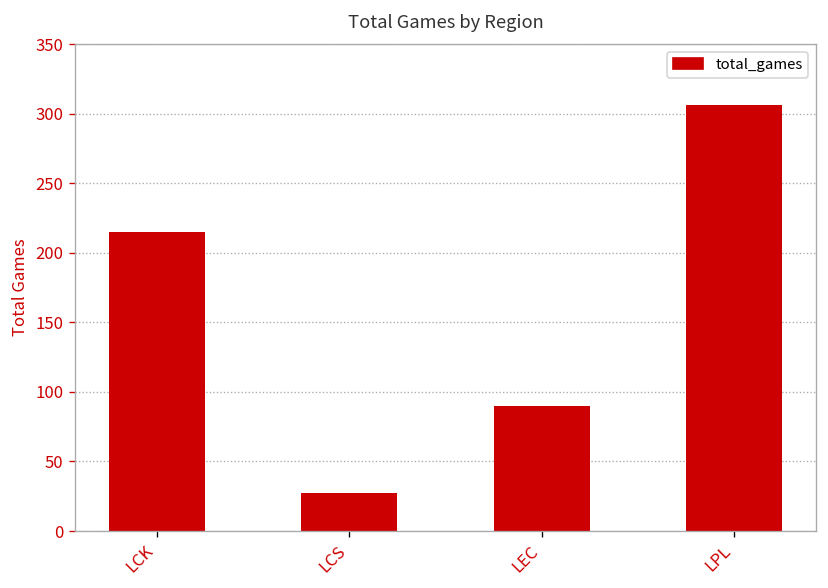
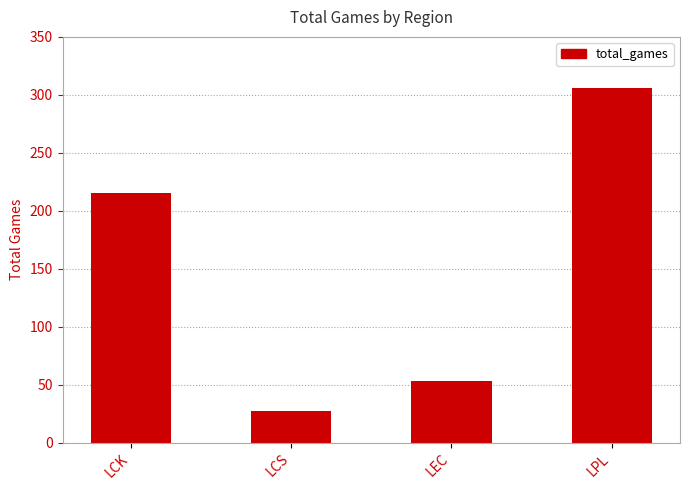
LEC: 90 -> 53
